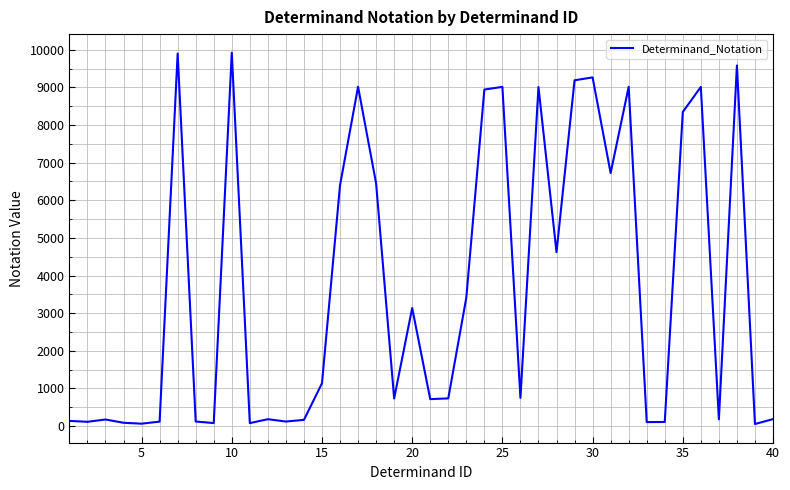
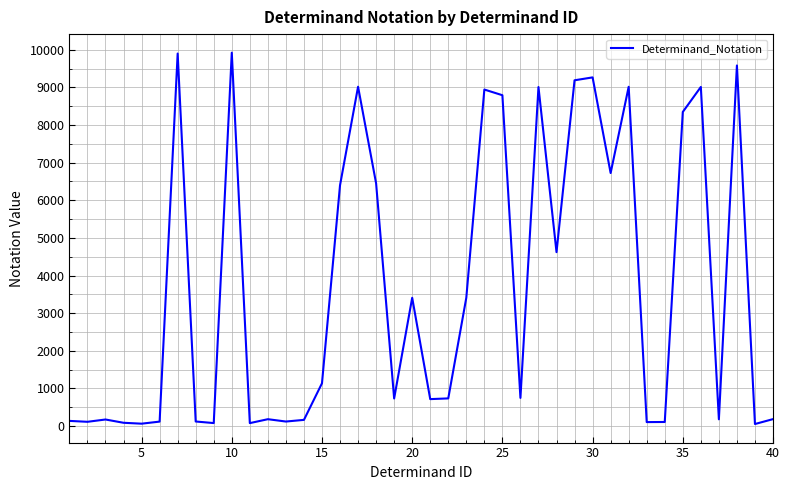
20: 3100 -> 3400
25: 9000 -> 8800
